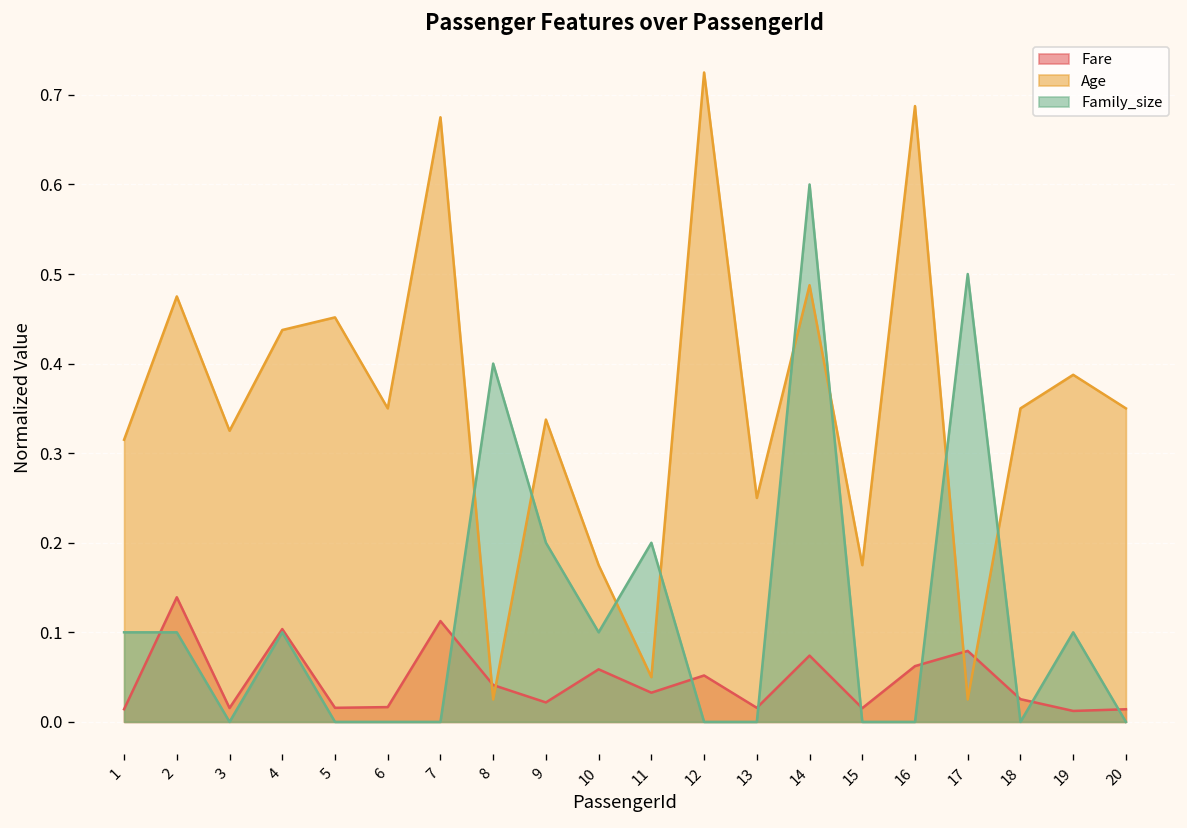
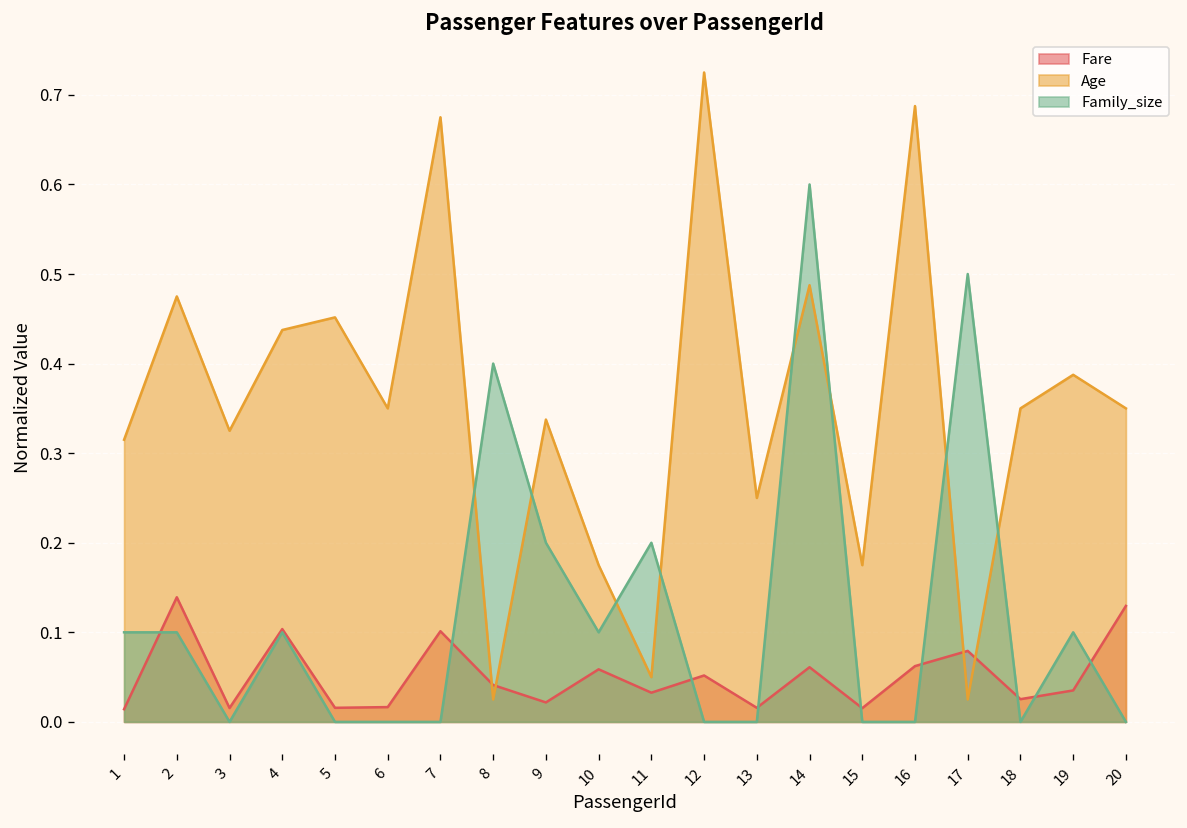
Fare, 7: 0.11 -> 0.10
Fare, 14: 0.07 -> 0.06
Fare, 19: 0.01 -> 0.04
Fare, 20: 0.01 -> 0.13
